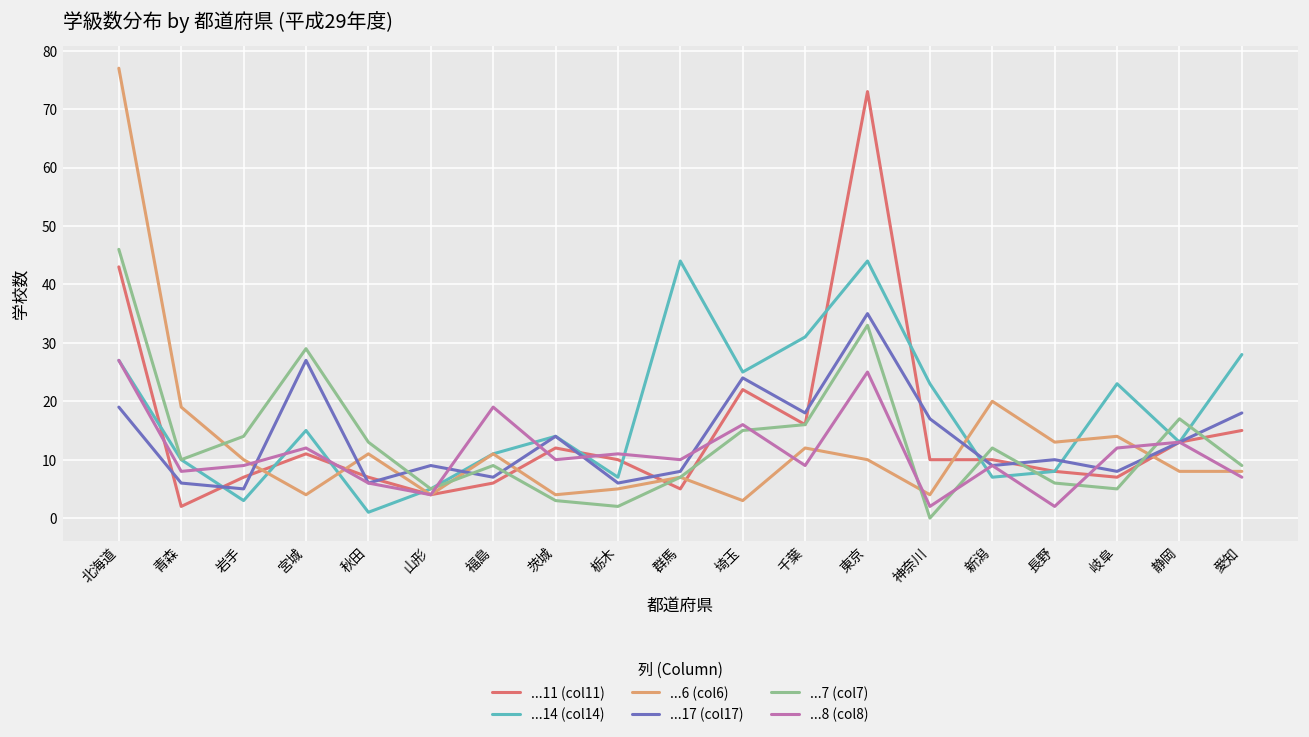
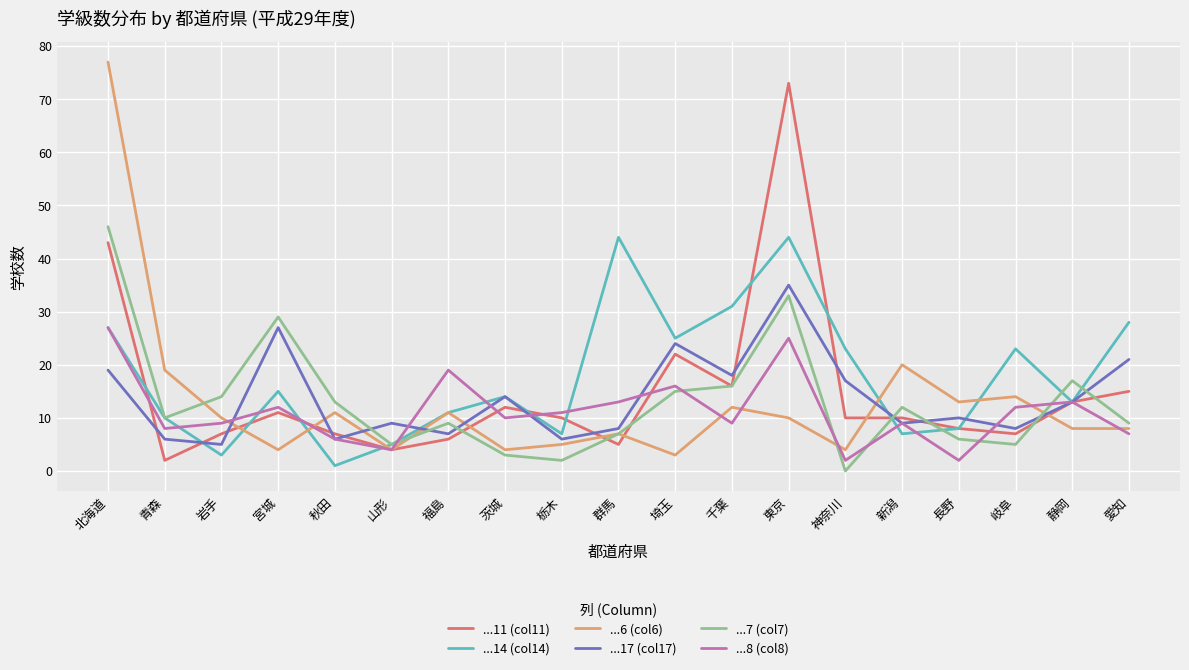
...8 (col8), 群馬: 10 -> 13
...17 (col17), 愛知: 18 -> 21
